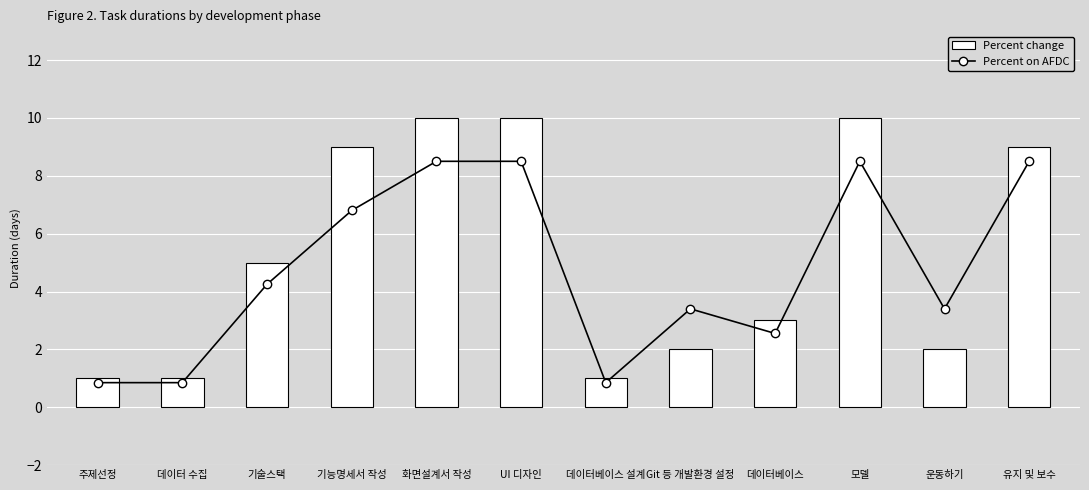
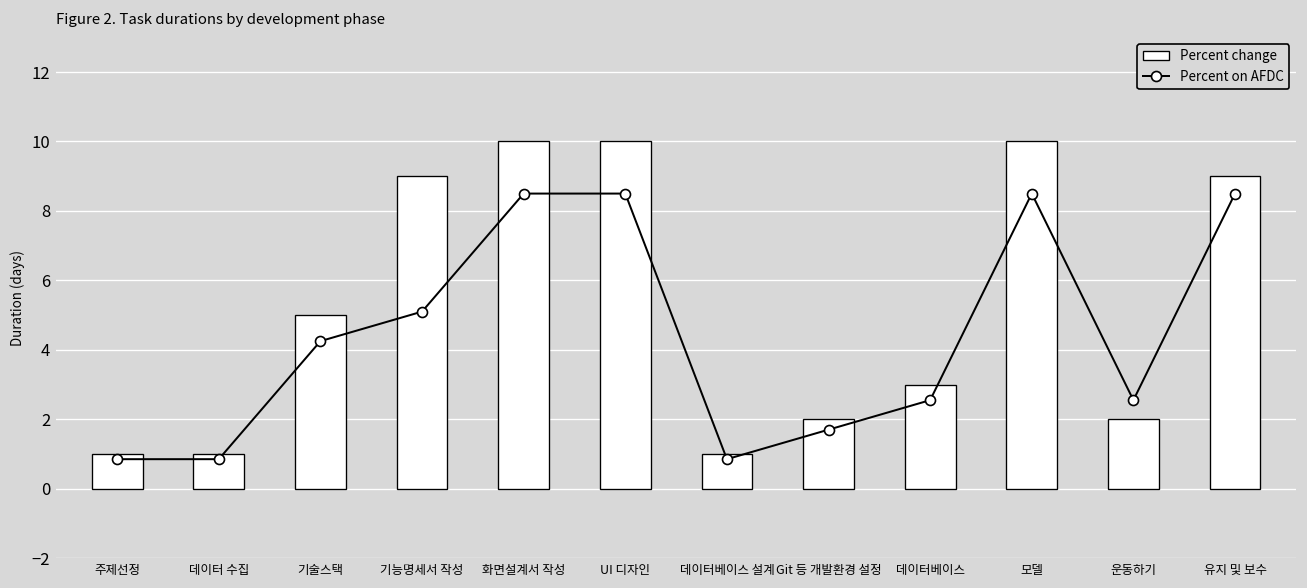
Percent on AFDC, 기능명세서 작성: 6.8 -> 5.1
Percent on AFDC, Git 등 개발환경 설정: 3.4 -> 1.7
Percent on AFDC, 운동하기: 3.4 -> 2.6
